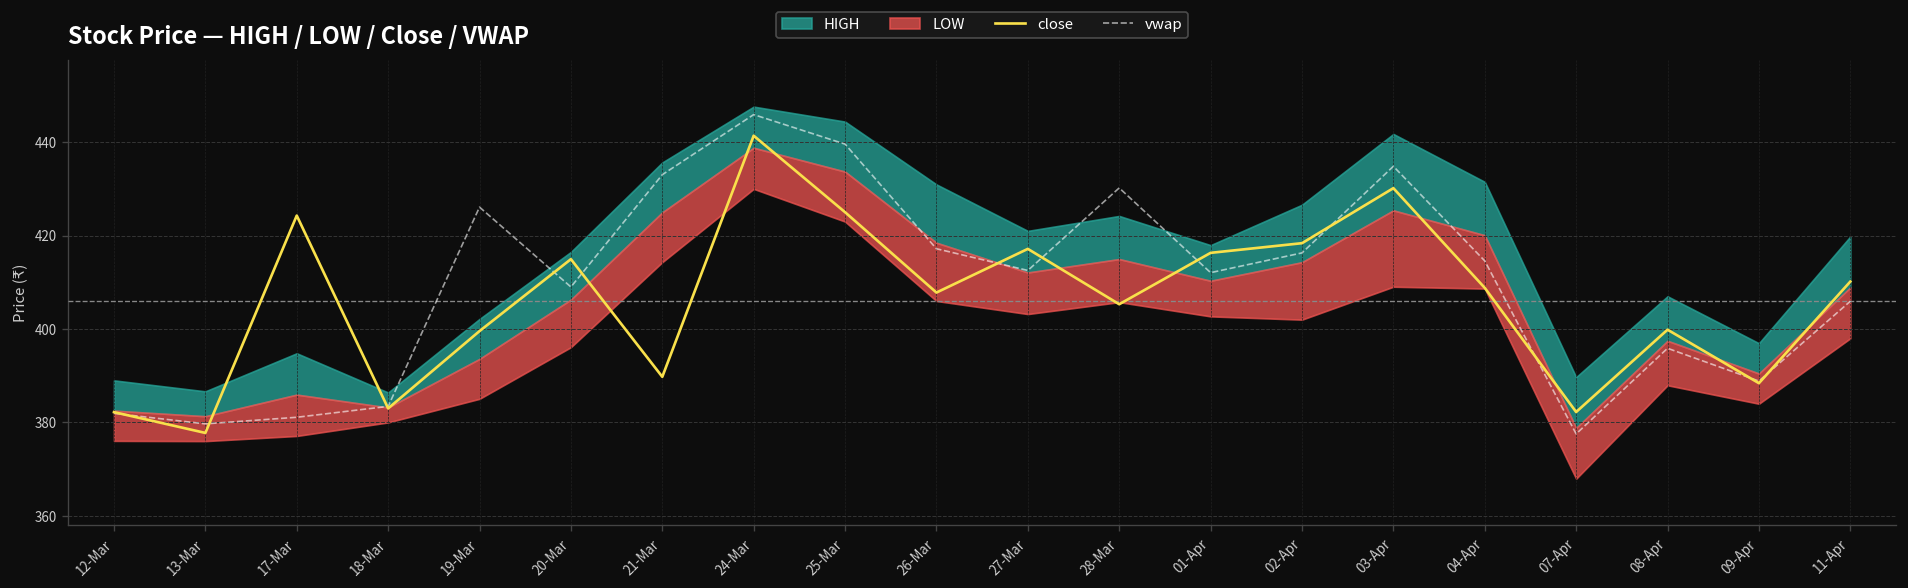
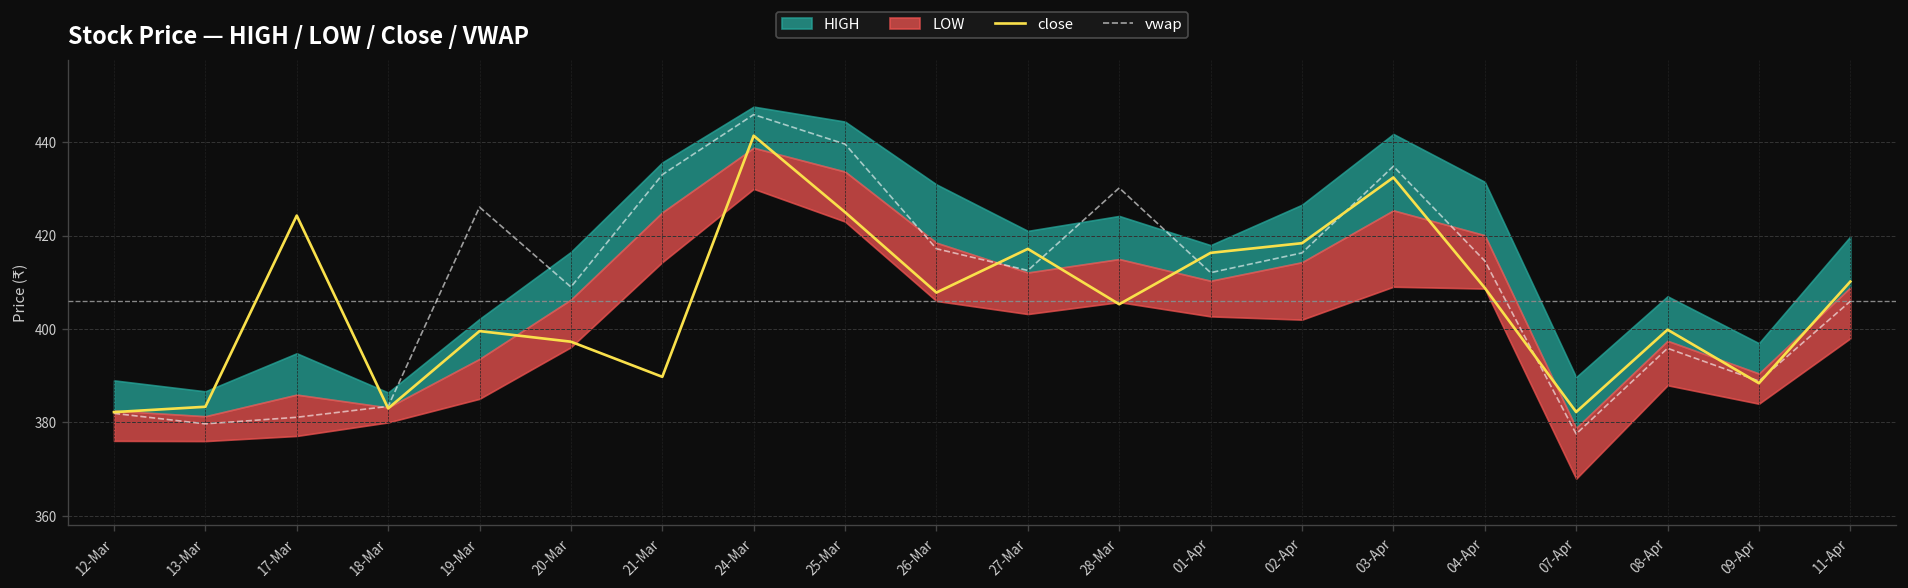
close, 13-Mar: 378 -> 383
close, 20-Mar: 415 -> 397
close, 03-Apr: 430 -> 432
